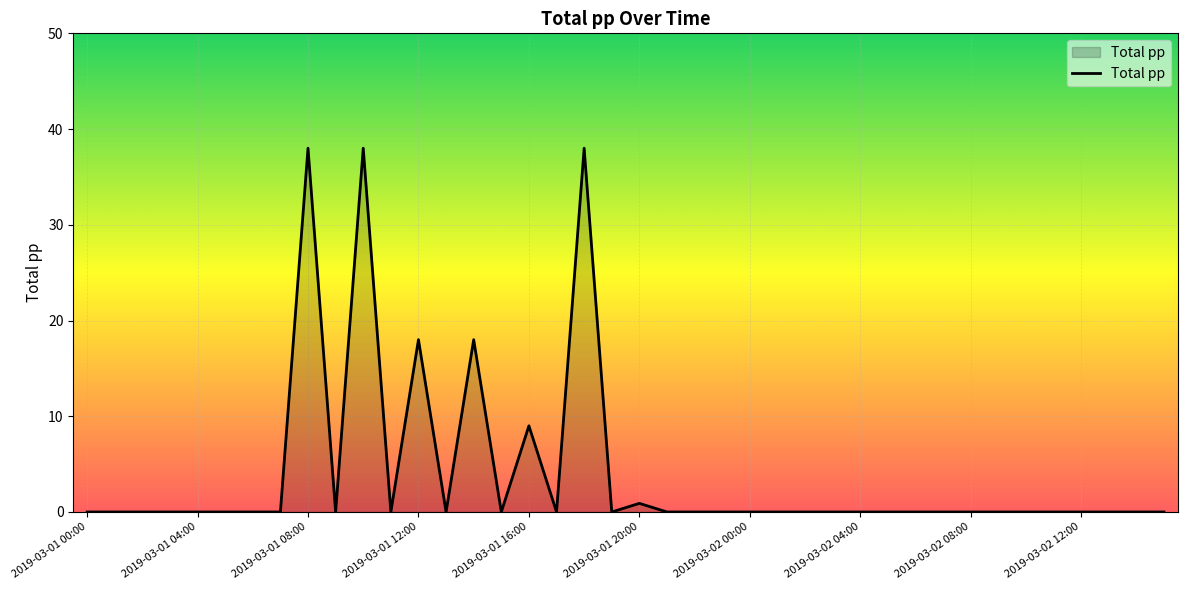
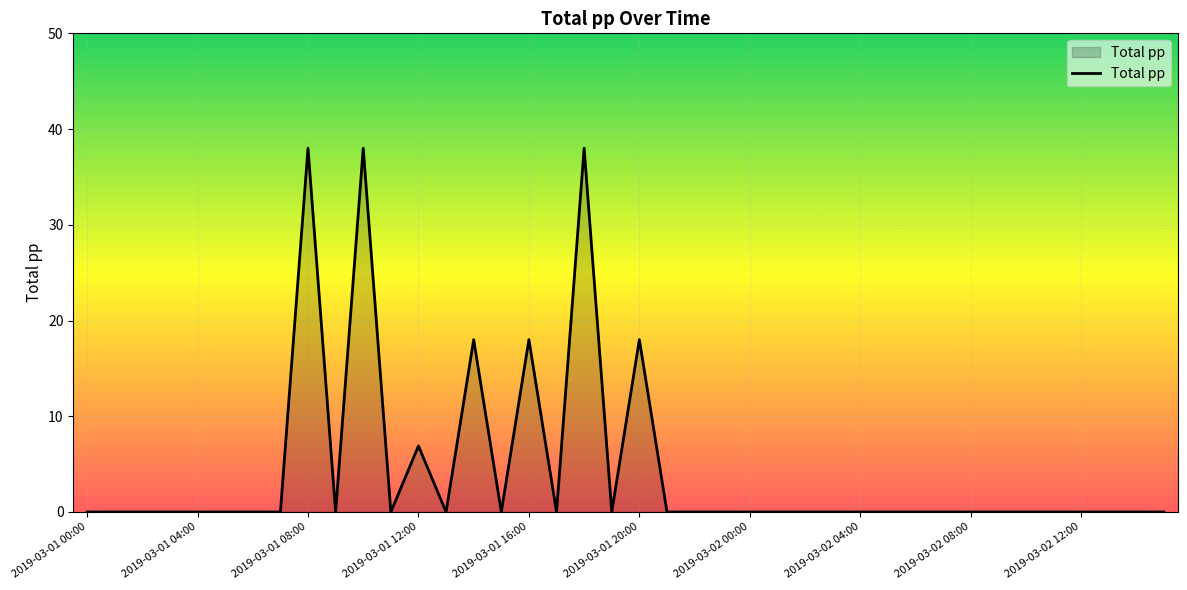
2019-03-01 12:00: 18 -> 7
2019-03-01 16:00: 9 -> 18
2019-03-01 20:00: 1 -> 18
